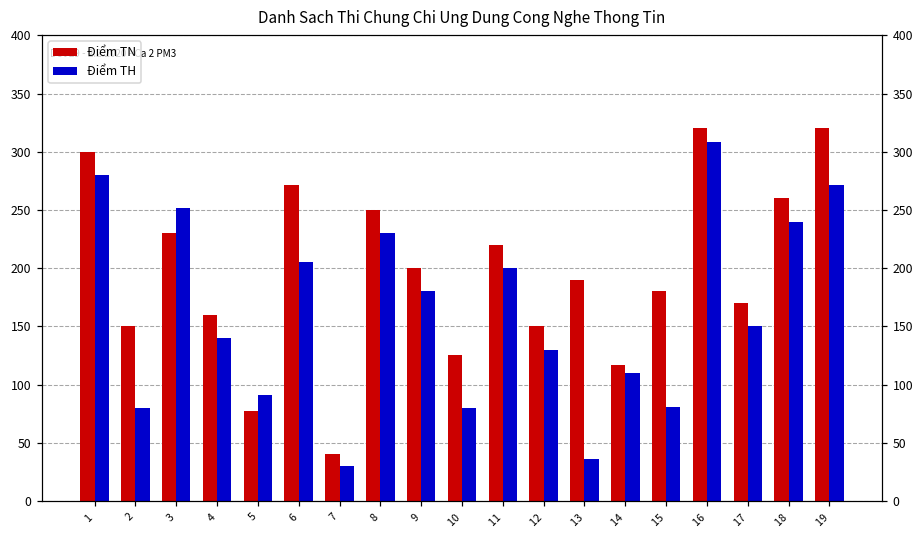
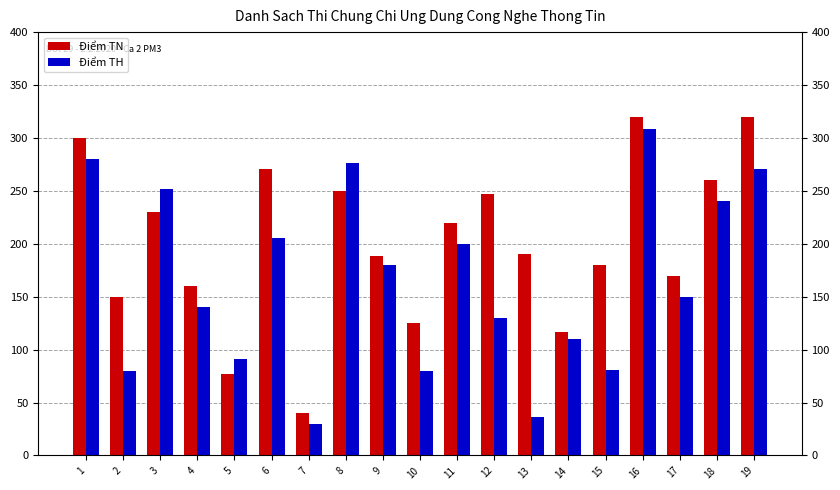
Điểm TH, 8: 230 -> 276
Điểm TN, 9: 200 -> 188
Điểm TN, 12: 150 -> 247
